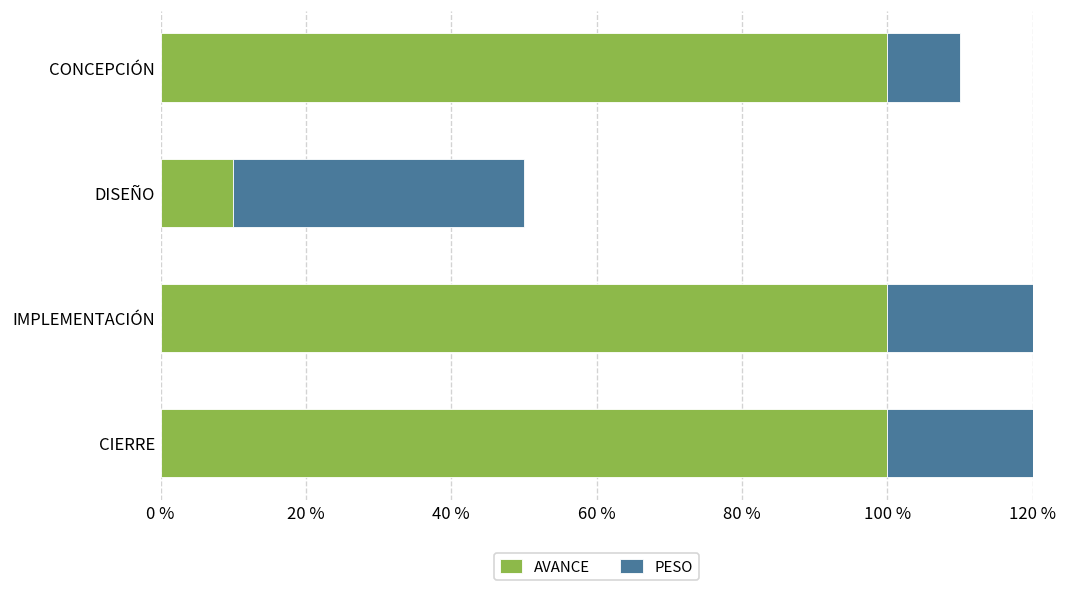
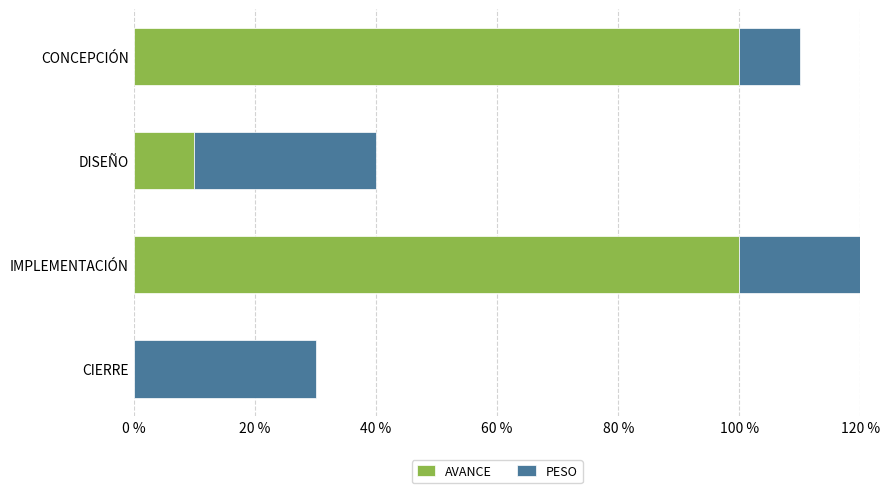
PESO, DISEÑO: 40 % -> 30 %
AVANCE, CIERRE: 100 % -> 0 %
